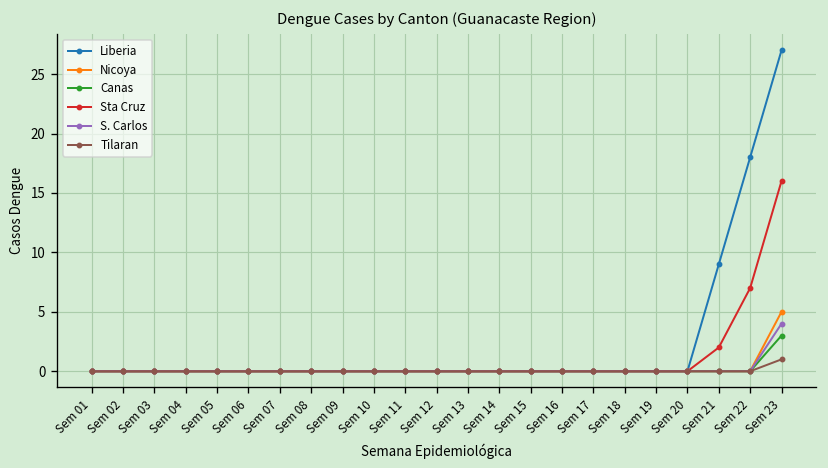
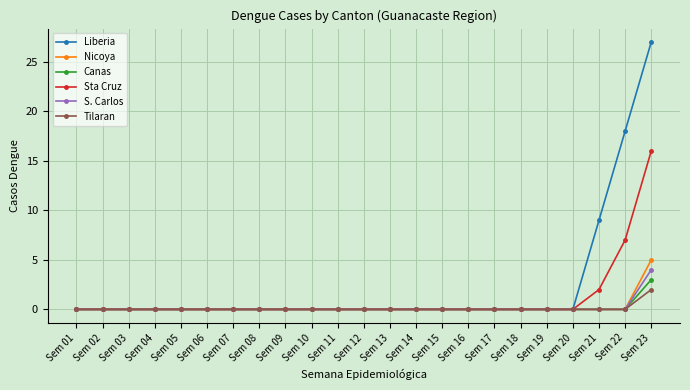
Tilaran, Sem 23: 1 -> 2
